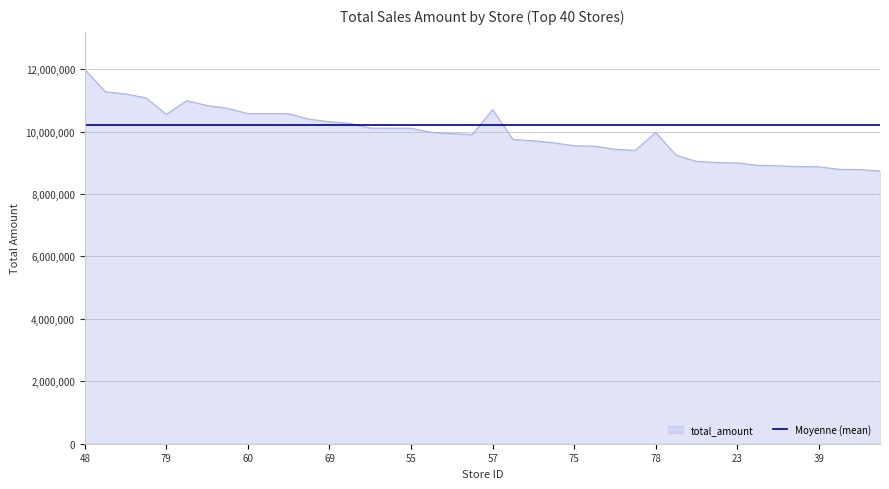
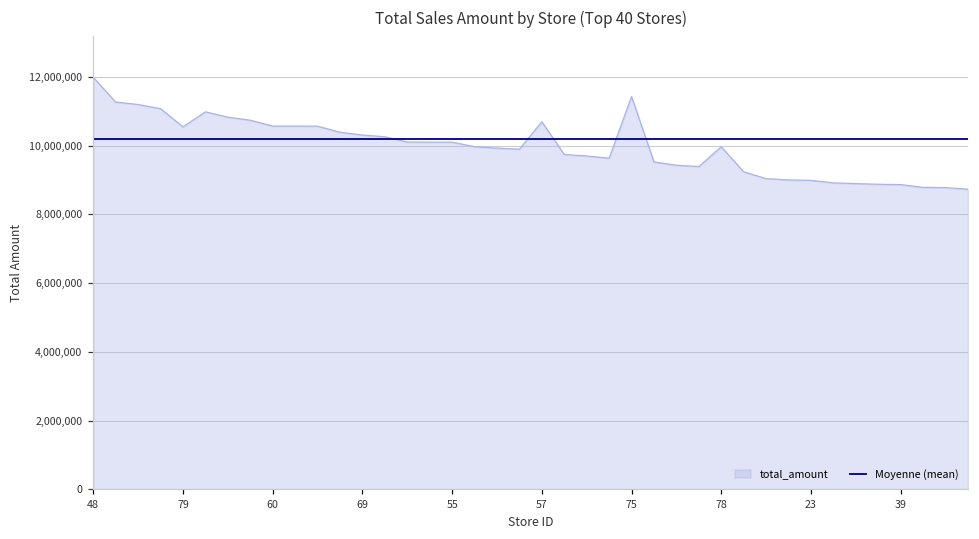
total_amount, 75: 9,500,000 -> 11,400,000
